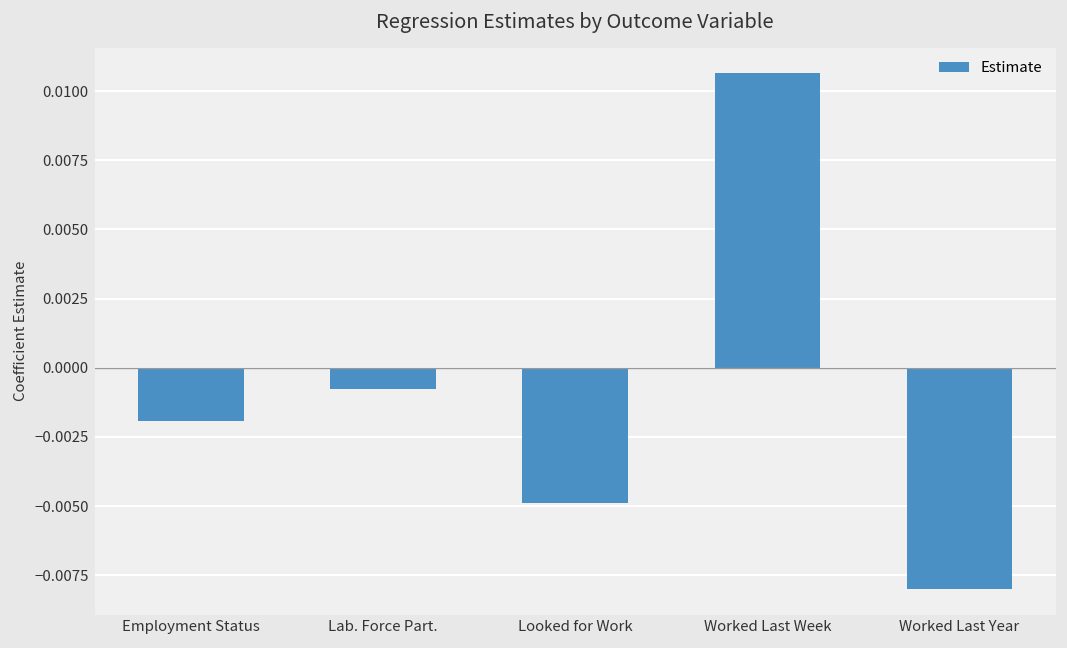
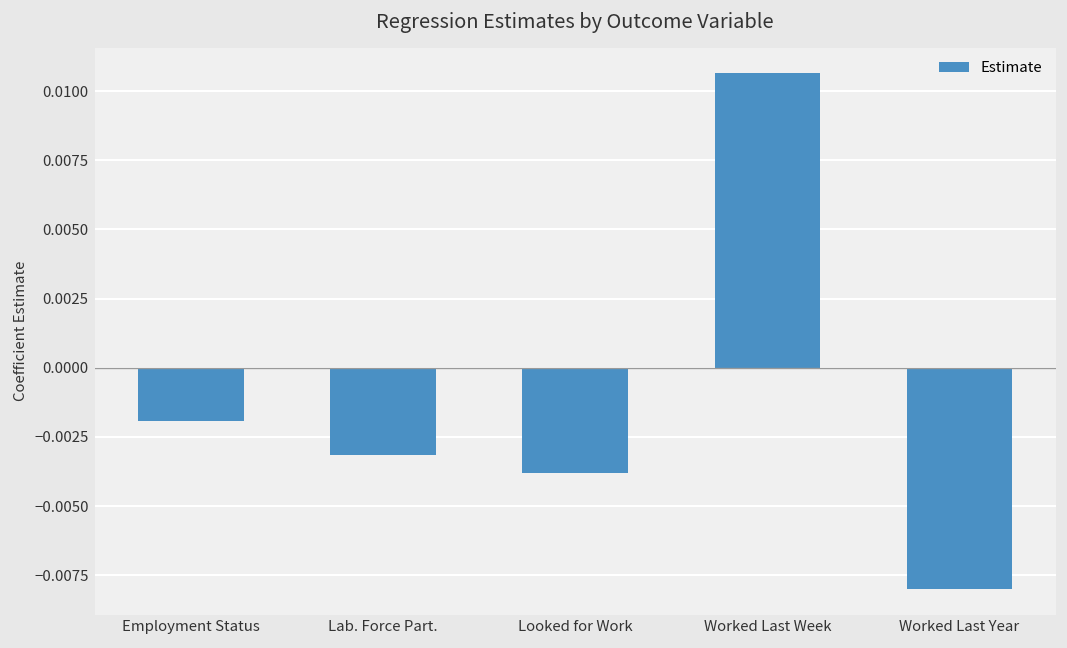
Lab. Force Part.: -0.0008 -> -0.0031
Looked for Work: -0.0049 -> -0.0038
